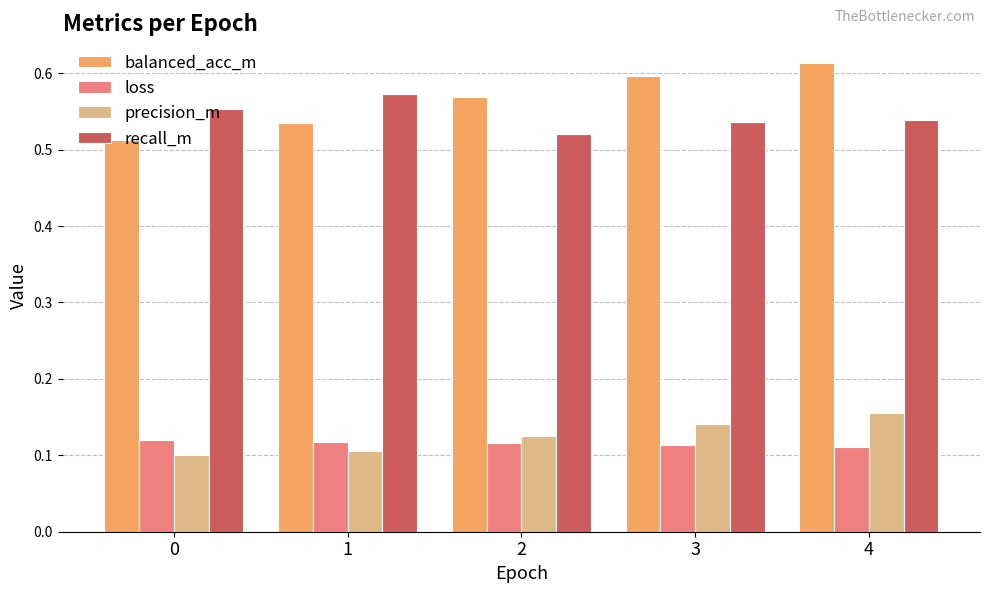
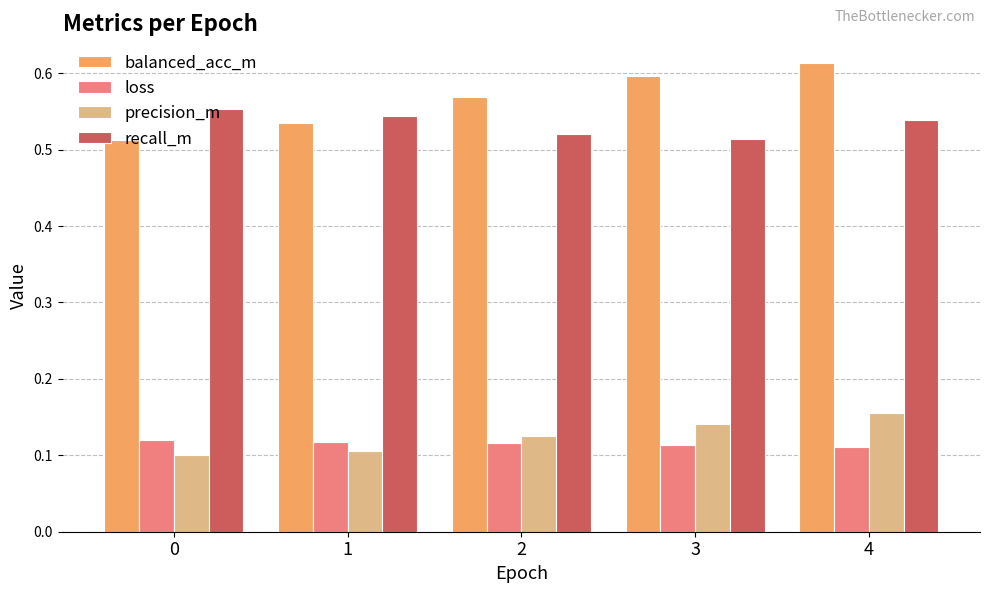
recall_m, 1: 0.57 -> 0.54
recall_m, 3: 0.54 -> 0.51
